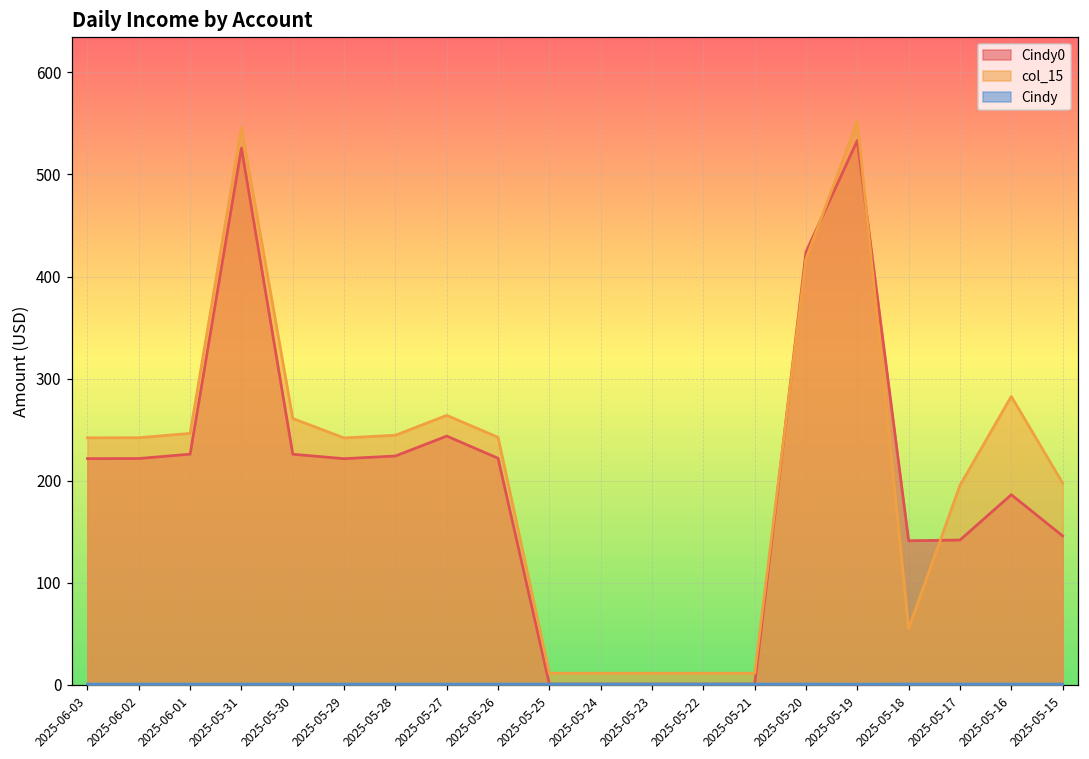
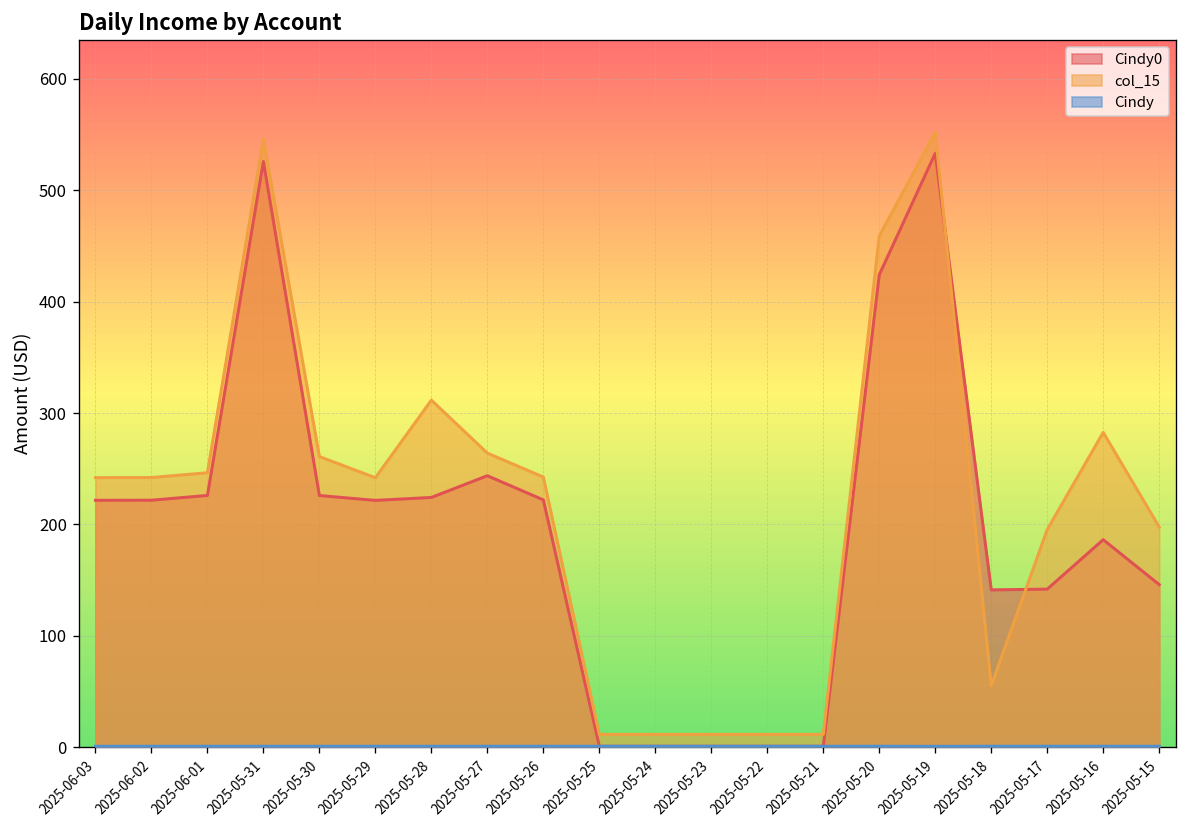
col_15, 2025-05-28: 240 -> 310
col_15, 2025-05-20: 420 -> 460
